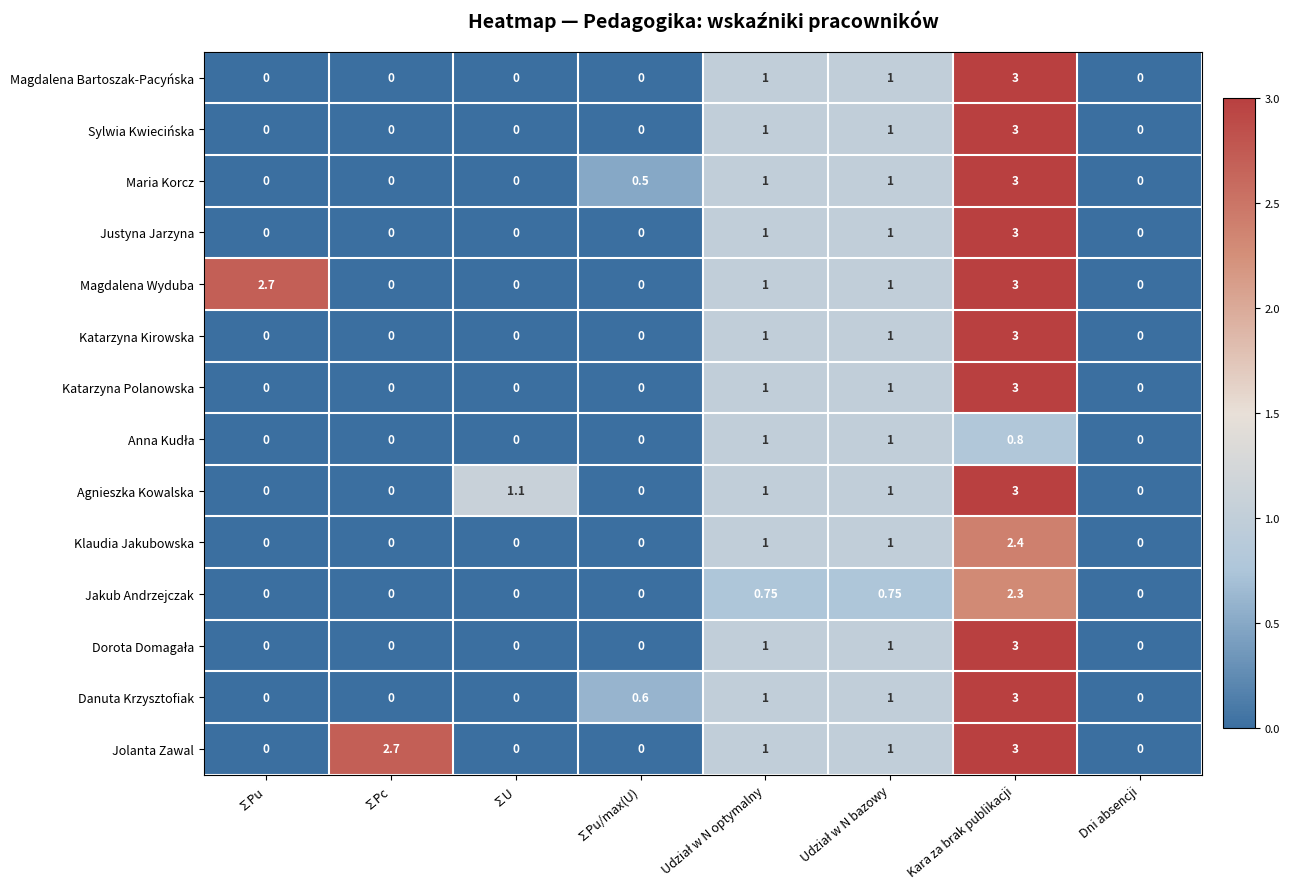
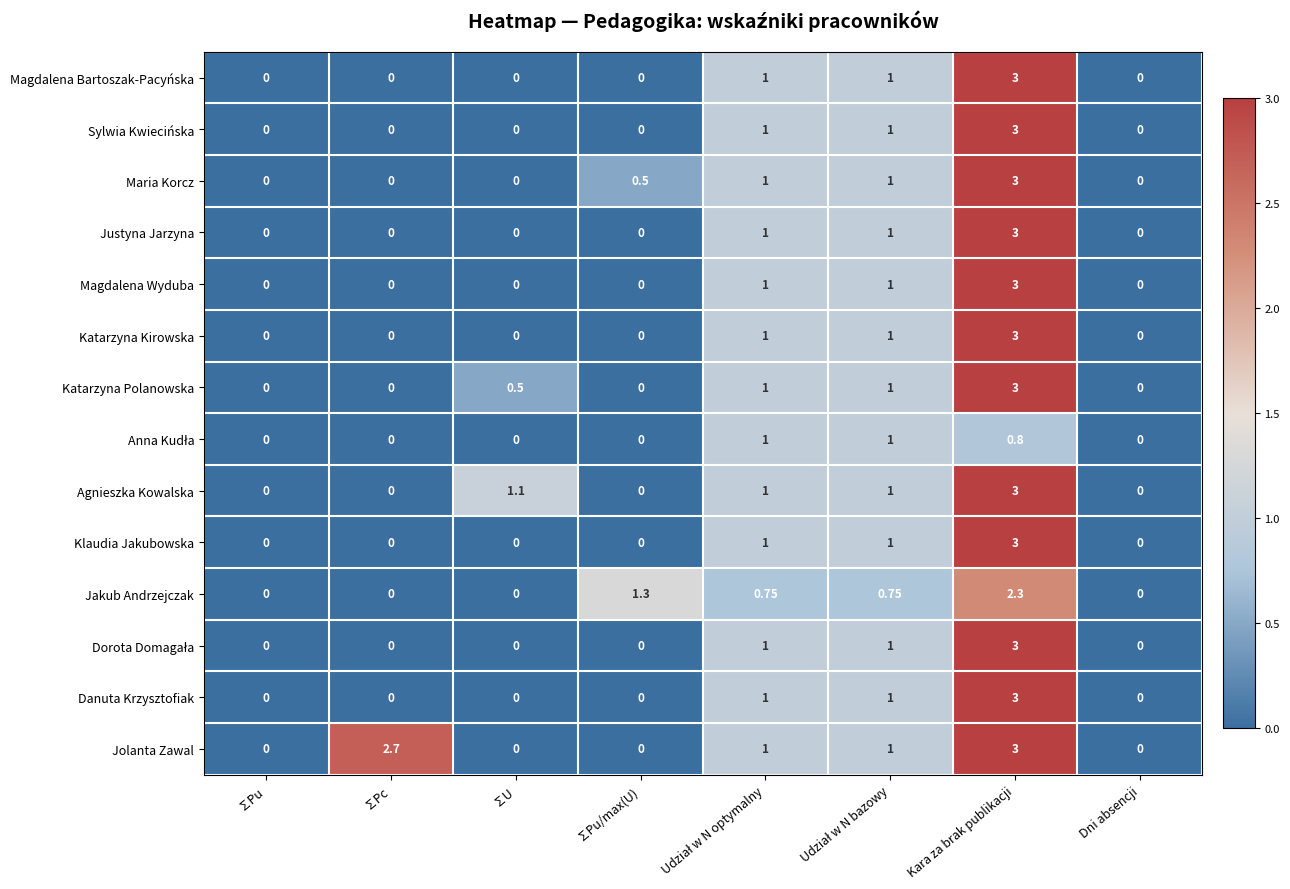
Magdalena Wyduba, ∑Pu: 2.7 -> 0
Katarzyna Polanowska, ∑U: 0 -> 0.5
Klaudia Jakubowska, Kara za brak publikacji: 2.4 -> 3
Jakub Andrzejczak, ∑Pu/max(U): 0 -> 1.3
Danuta Krzysztofiak, ∑Pu/max(U): 0.6 -> 0
